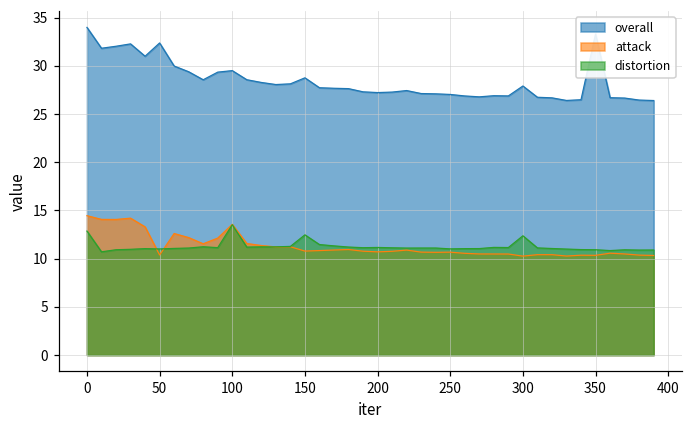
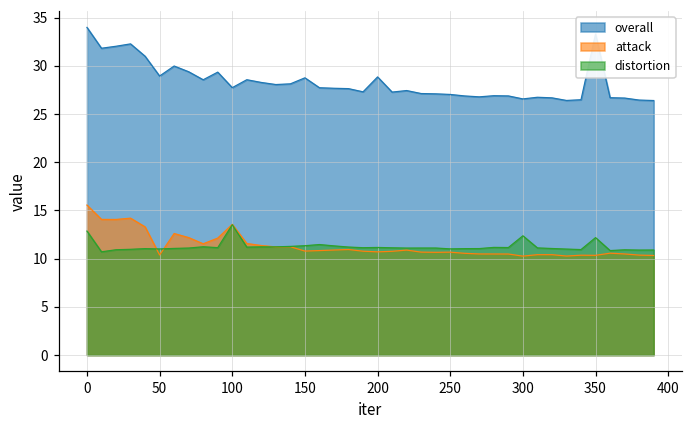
attack, 0: 14 -> 16
overall, 50: 32 -> 29
overall, 100: 30 -> 28
distortion, 150: 12 -> 11
overall, 200: 27 -> 29
overall, 300: 28 -> 27
distortion, 350: 11 -> 12
